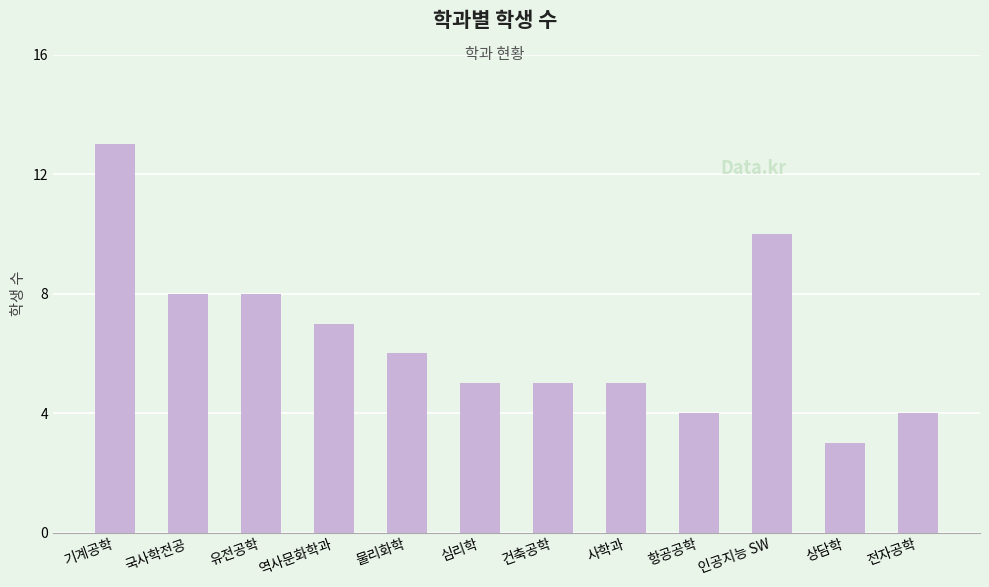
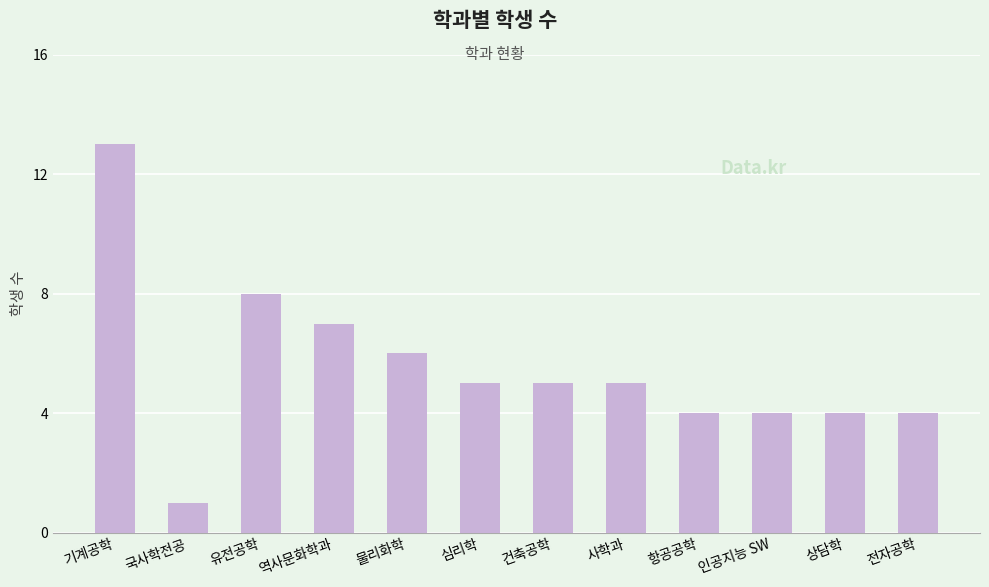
국사학전공: 8 -> 1
인공지능 SW: 10 -> 4
상담학: 3 -> 4
